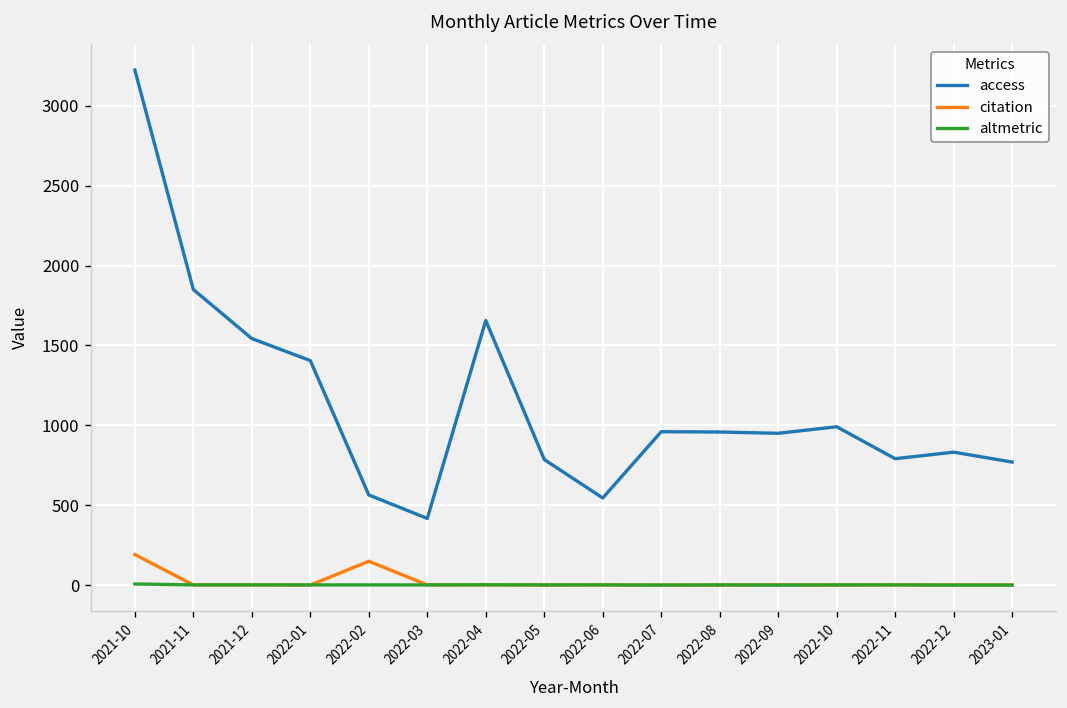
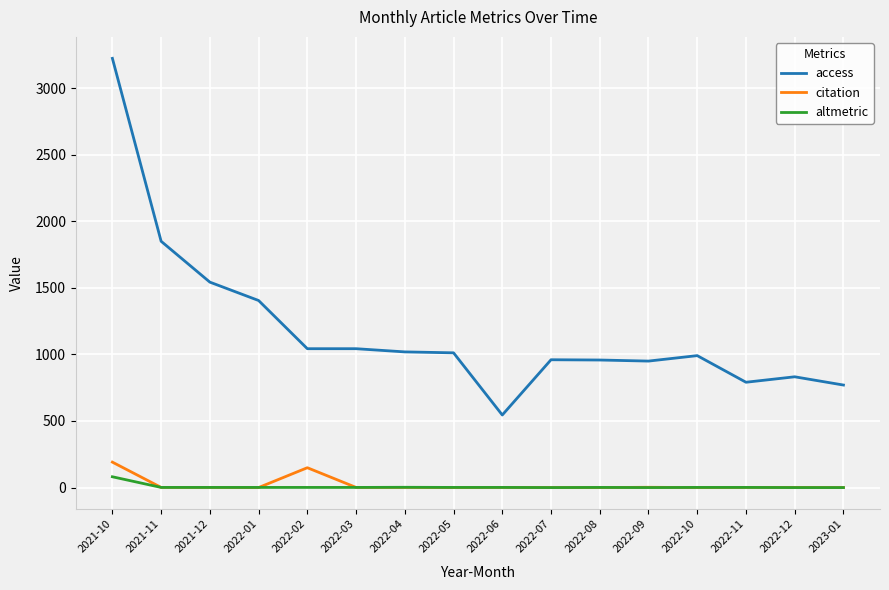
altmetric, 2021-10: 10 -> 80
access, 2022-02: 560 -> 1040
access, 2022-03: 420 -> 1040
access, 2022-04: 1660 -> 1020
access, 2022-05: 790 -> 1010
